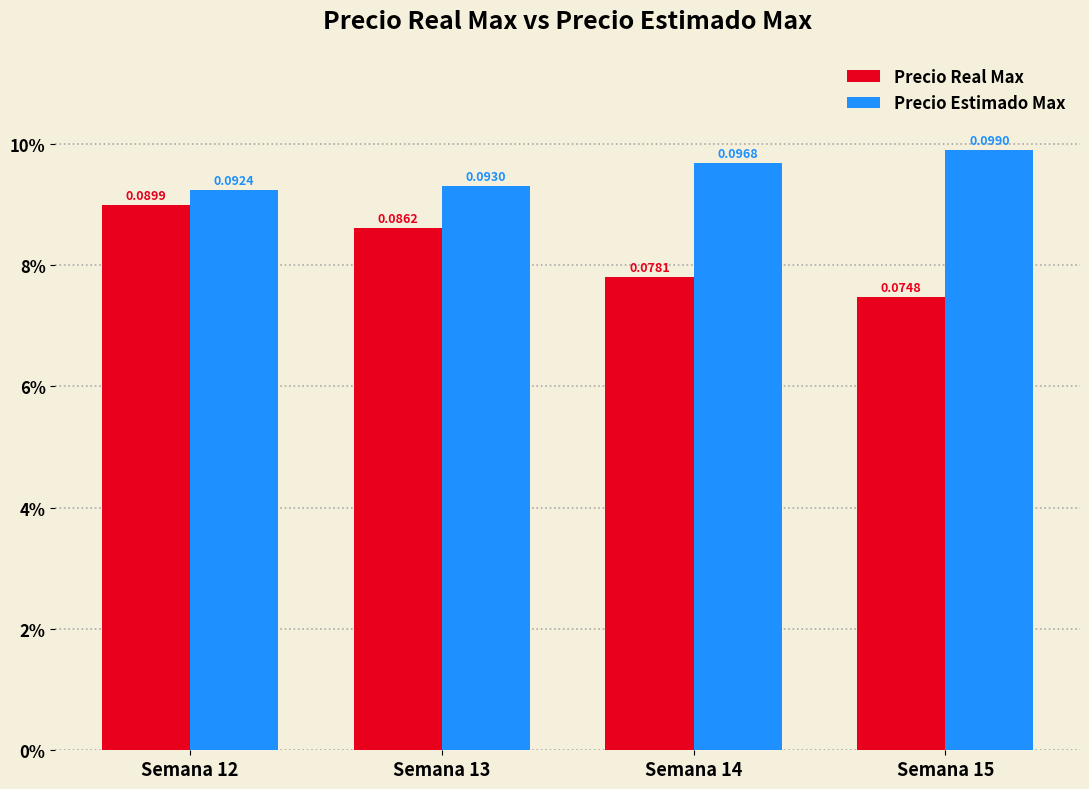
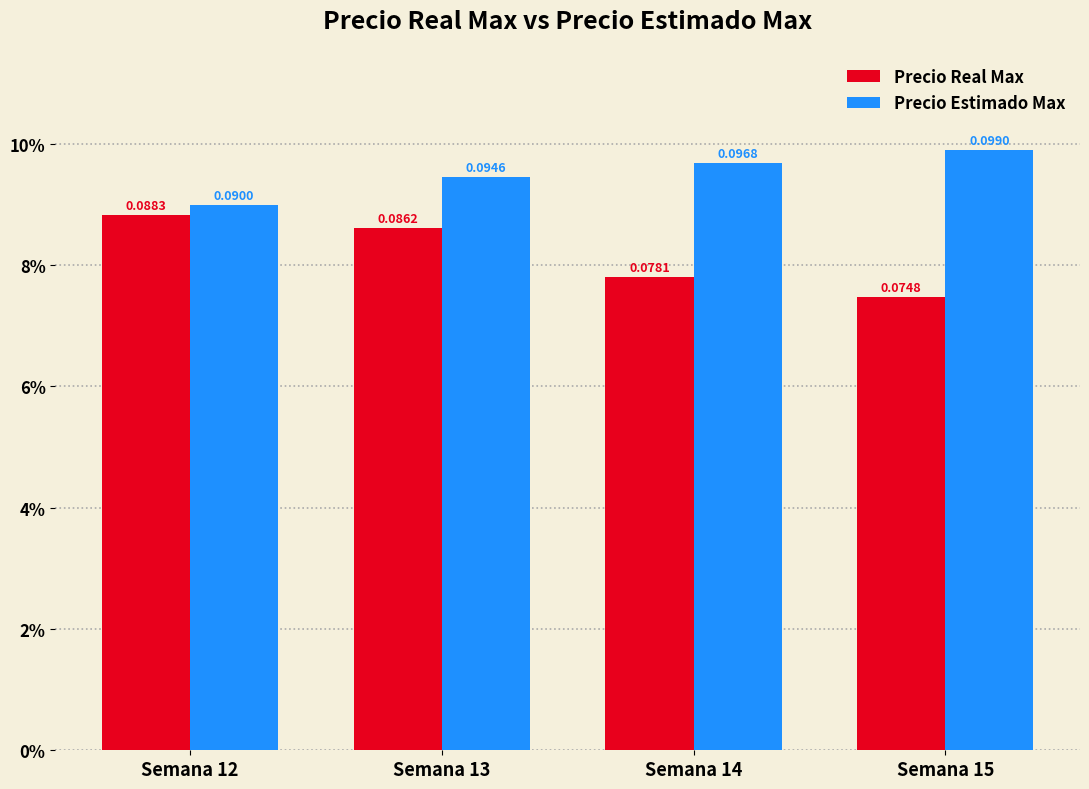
Precio Real Max, Semana 12: 0.0899 -> 0.0883
Precio Estimado Max, Semana 12: 0.0924 -> 0.0900
Precio Estimado Max, Semana 13: 0.0930 -> 0.0946
